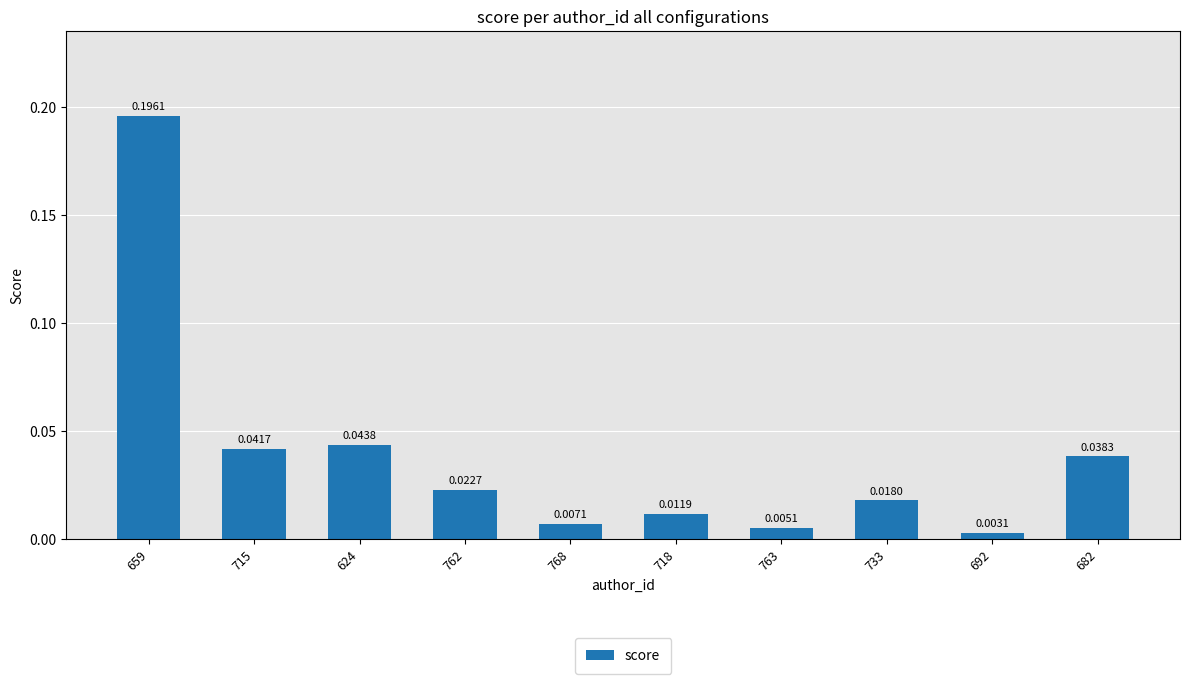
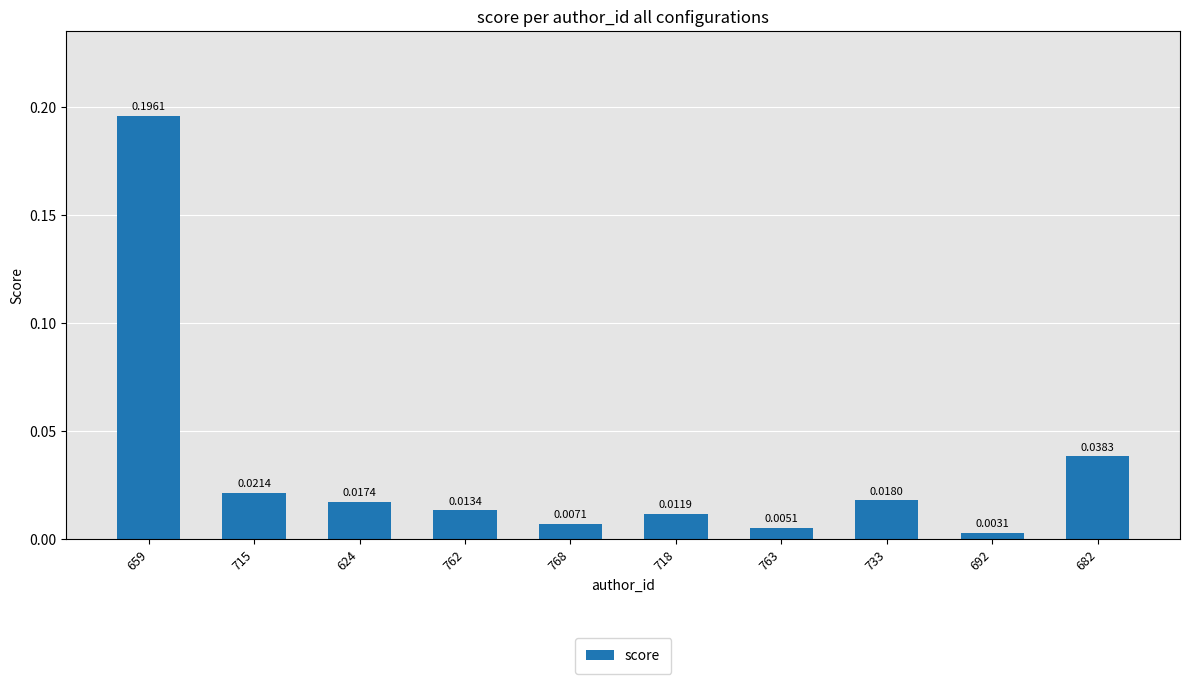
715: 0.0417 -> 0.0214
624: 0.0438 -> 0.0174
762: 0.0227 -> 0.0134
